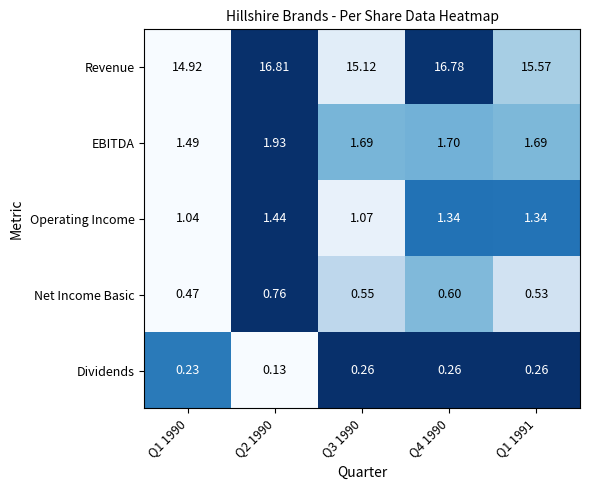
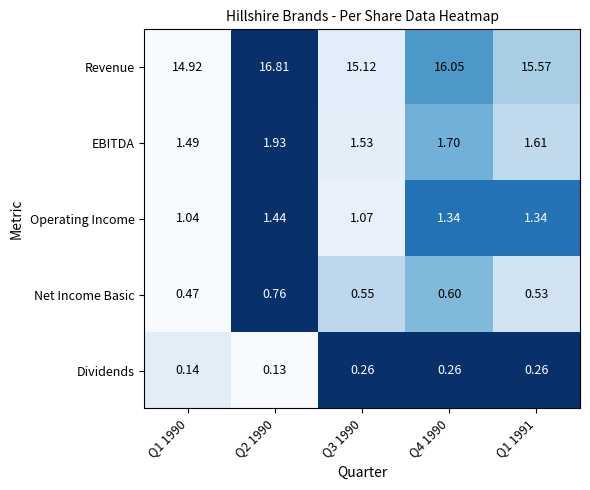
Revenue, Q4 1990: 16.78 -> 16.05
EBITDA, Q3 1990: 1.69 -> 1.53
EBITDA, Q1 1991: 1.69 -> 1.61
Dividends, Q1 1990: 0.23 -> 0.14
